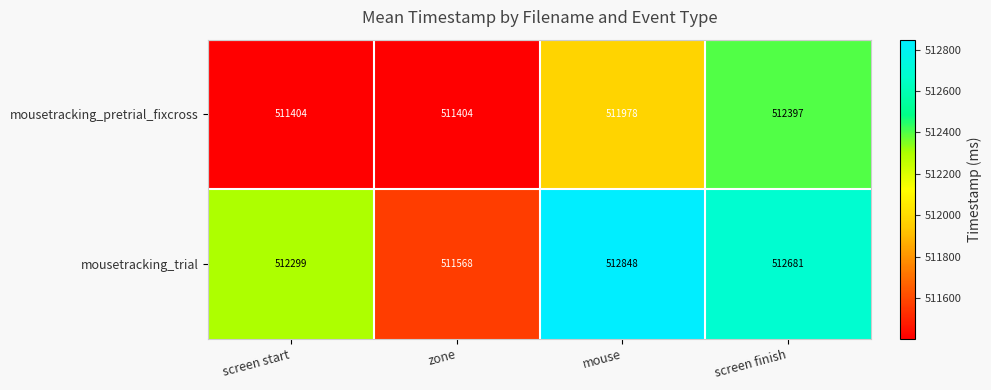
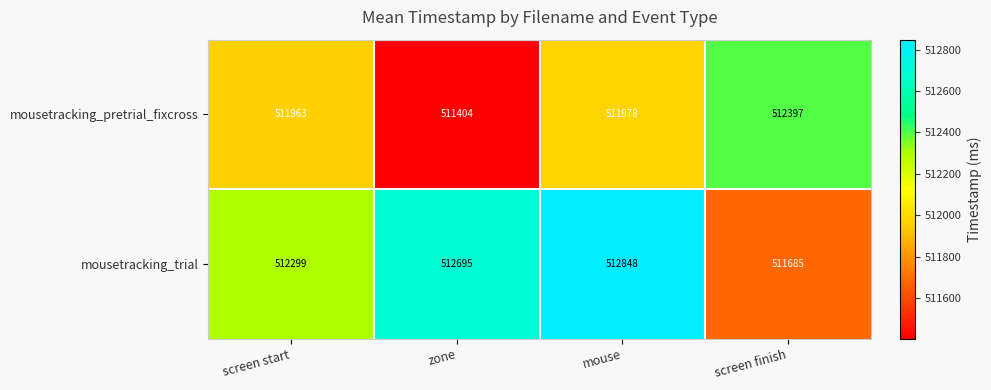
mousetracking_pretrial_fixcross, screen start: 511404 -> 511963
mousetracking_trial, zone: 511568 -> 512695
mousetracking_trial, screen finish: 512681 -> 511685
